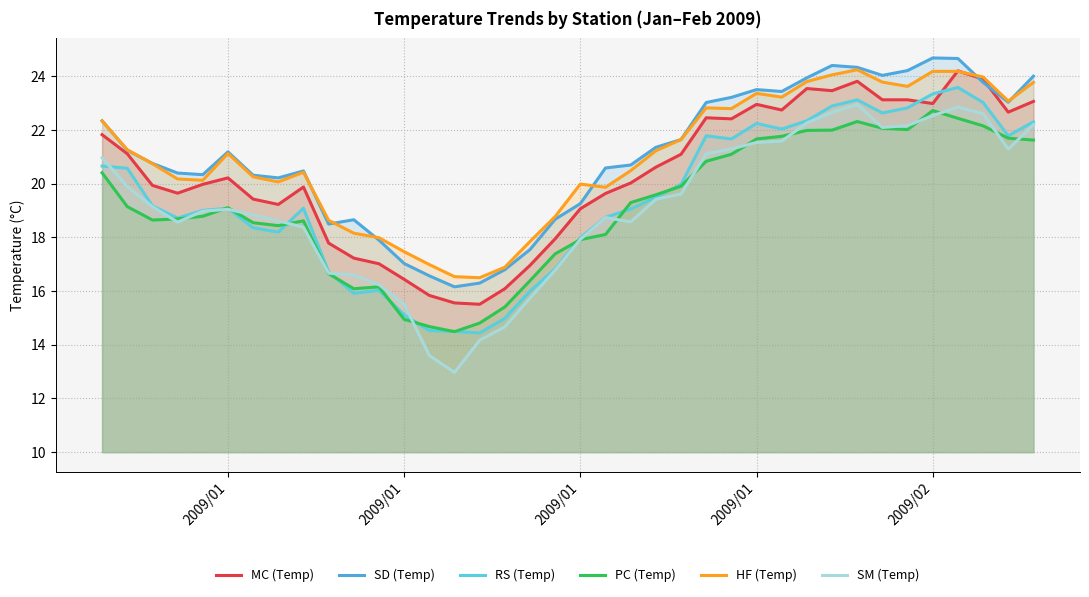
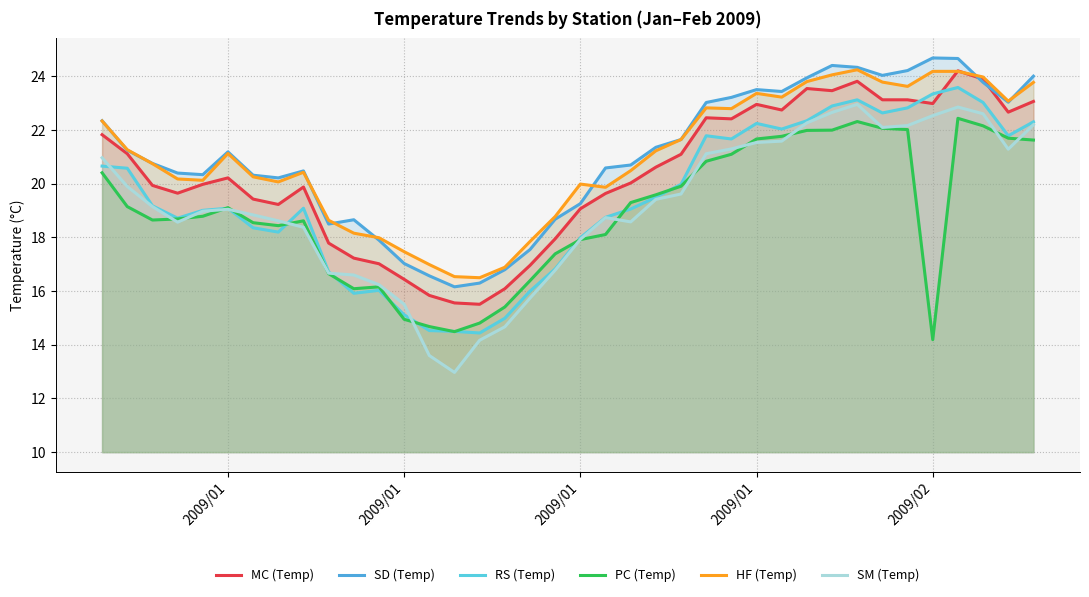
PC (Temp), 2009/02: 22.7 -> 14.2
